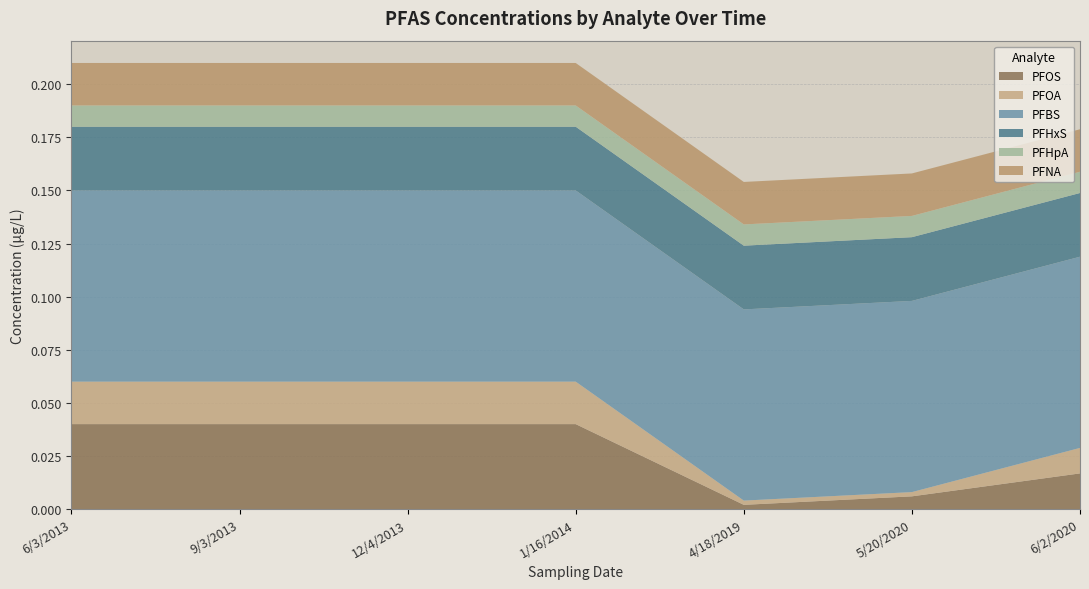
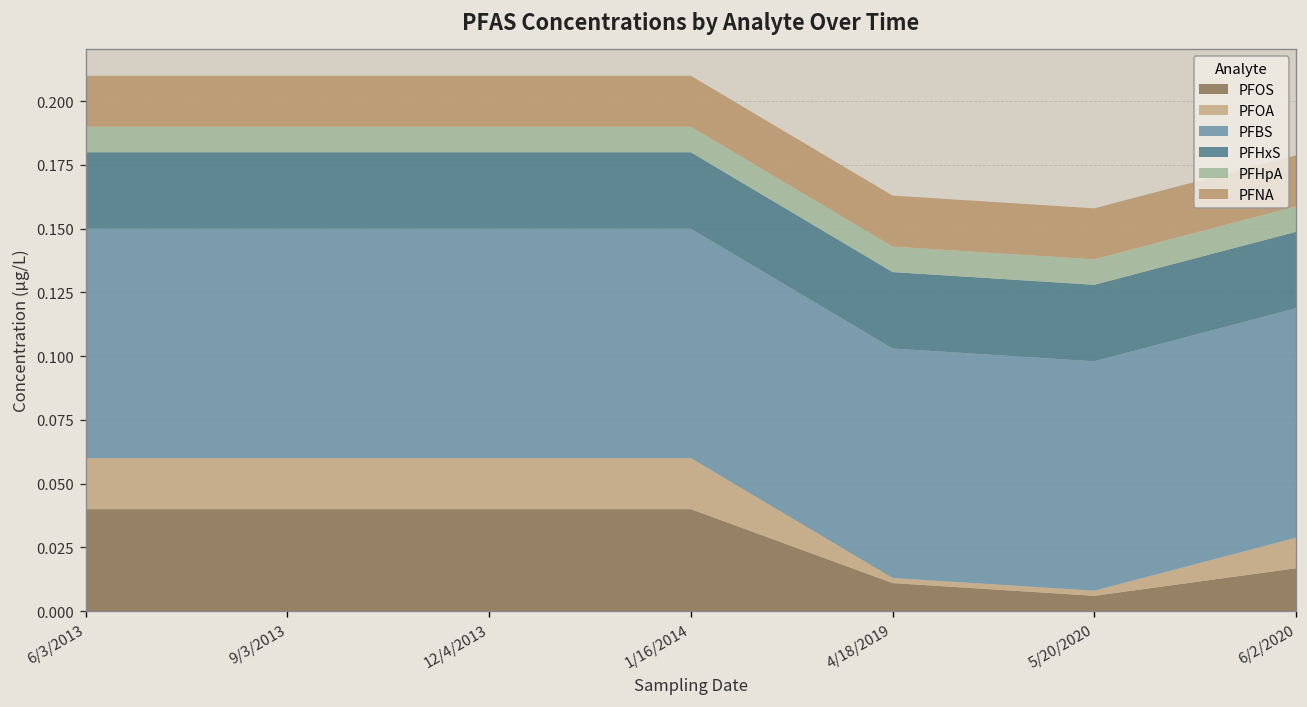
PFOS, 4/18/2019: 0.002 -> 0.011
